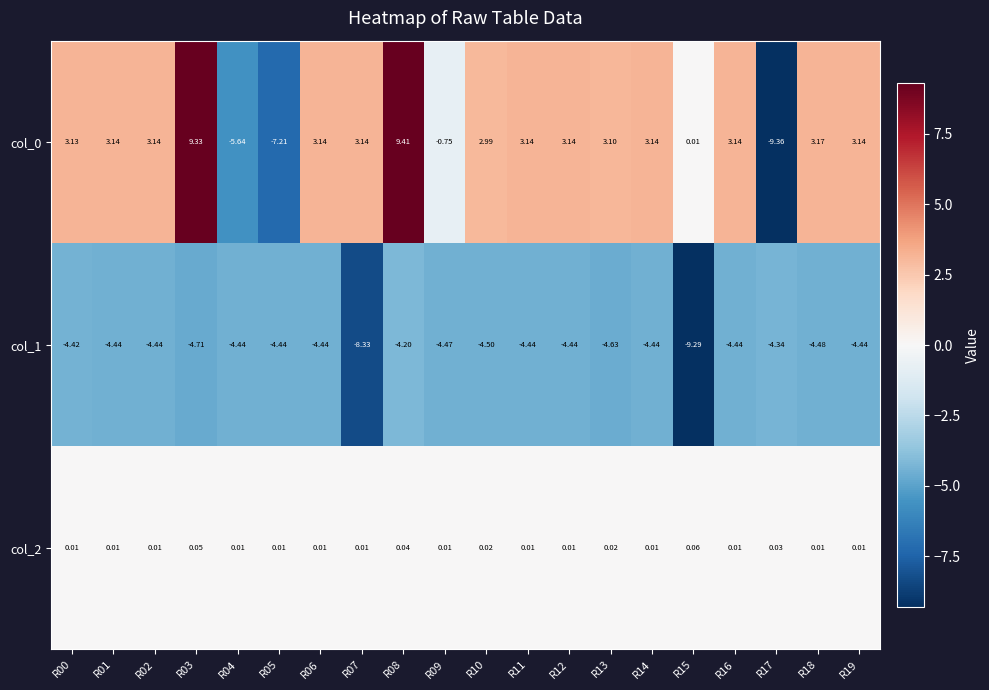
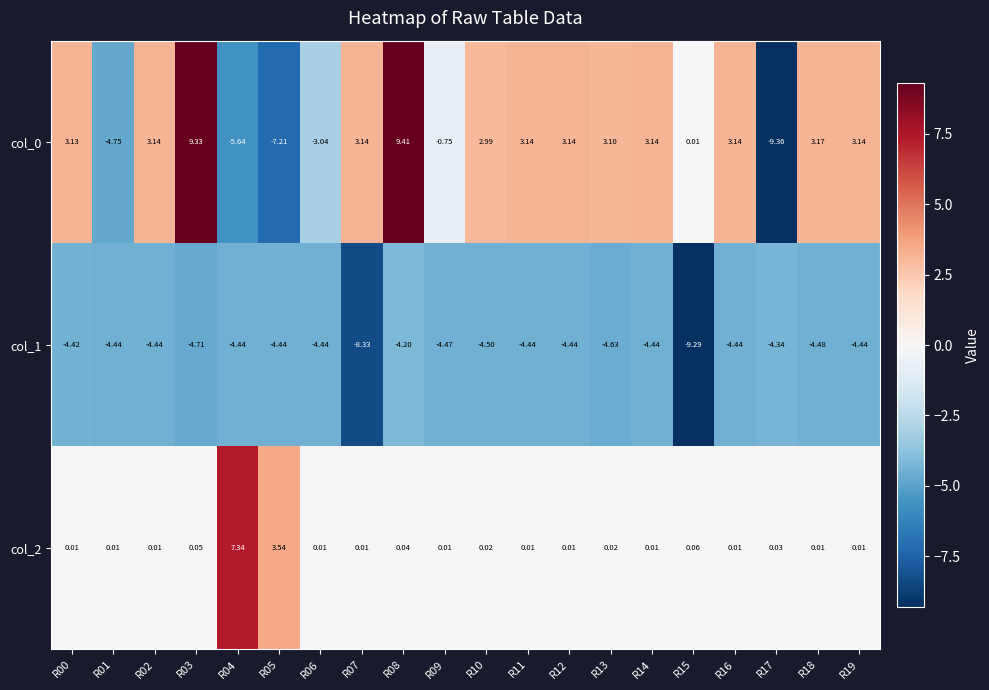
col_0, R01: 3.14 -> -4.75
col_0, R06: 3.14 -> -3.04
col_2, R04: 0.01 -> 7.34
col_2, R05: 0.01 -> 3.54
